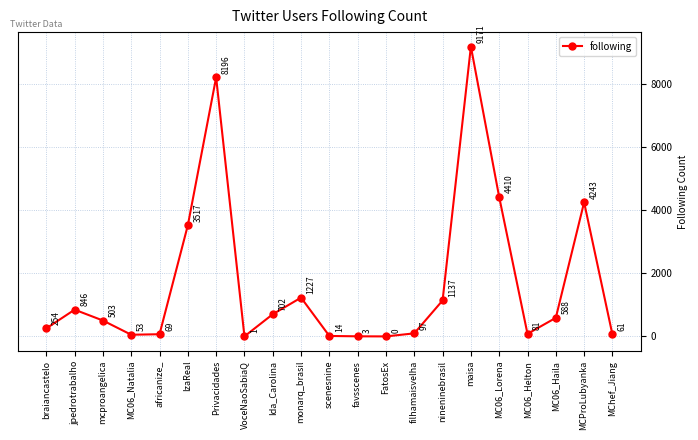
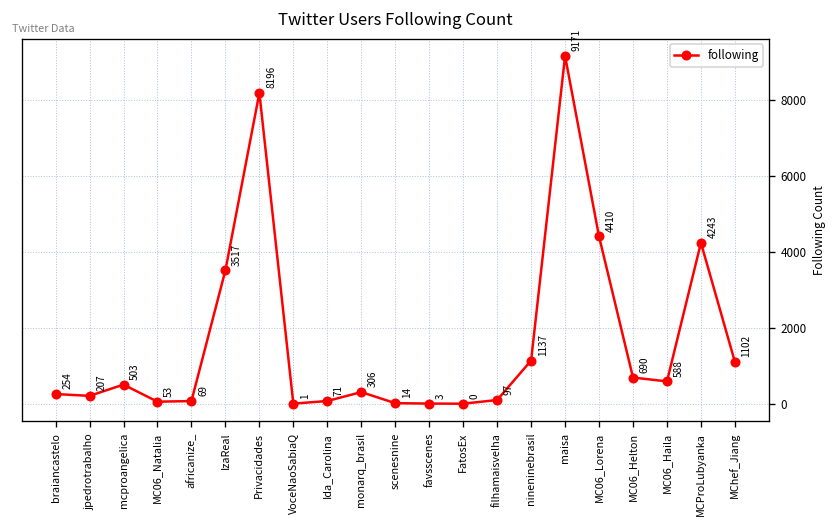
jpedrotrabalho: 846 -> 207
Ida_Carolina: 702 -> 71
monarq_brasil: 1227 -> 306
MC06_Helton: 81 -> 690
MChef_Jiang: 61 -> 1102
